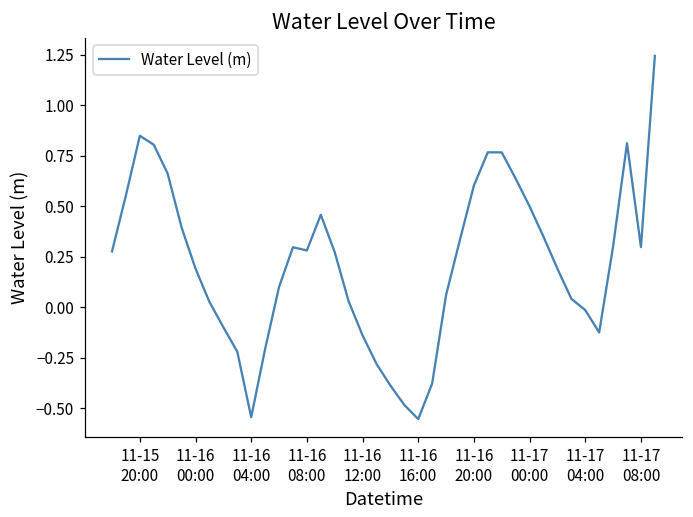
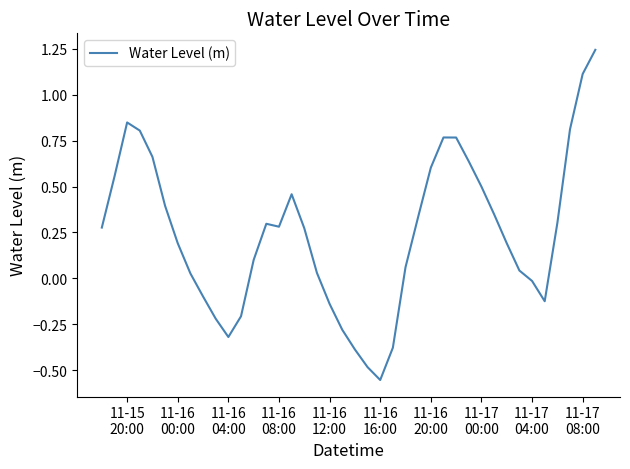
11-16 04:00: -0.54 -> -0.32
11-17 08:00: 0.30 -> 1.11
